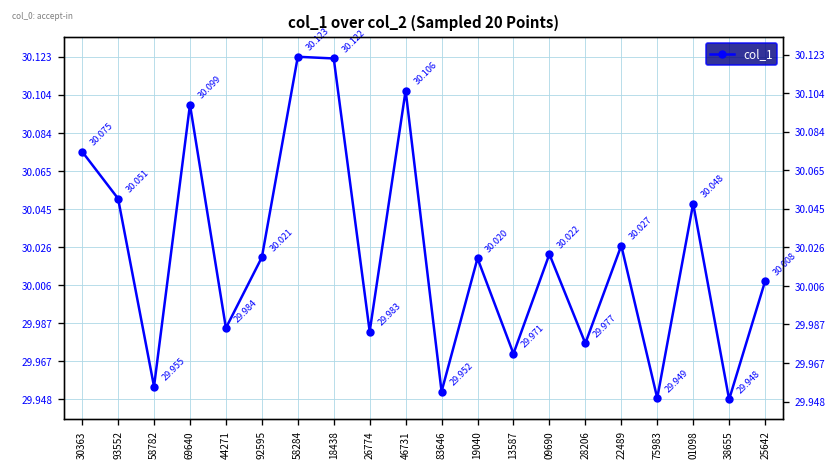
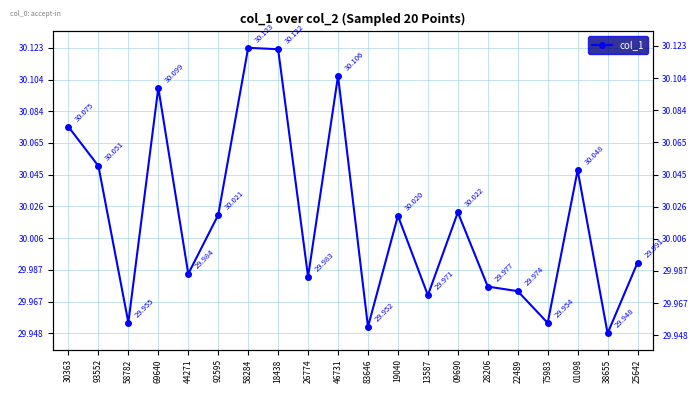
22489: 30.027 -> 29.974
75983: 29.949 -> 29.954
25642: 30.008 -> 29.991
